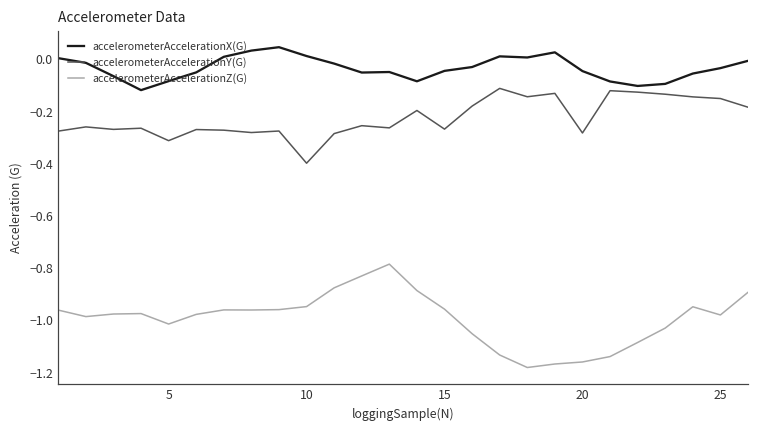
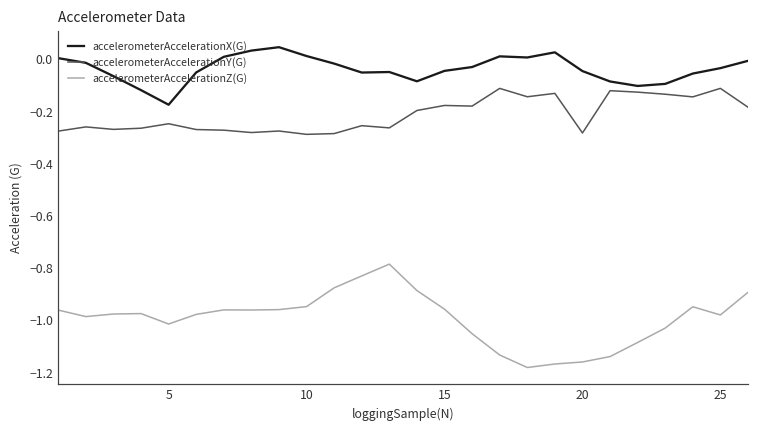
accelerometerAccelerationX(G), 5: -0.08 -> -0.17
accelerometerAccelerationY(G), 5: -0.31 -> -0.25
accelerometerAccelerationY(G), 10: -0.40 -> -0.29
accelerometerAccelerationY(G), 15: -0.27 -> -0.18
accelerometerAccelerationY(G), 25: -0.15 -> -0.11
